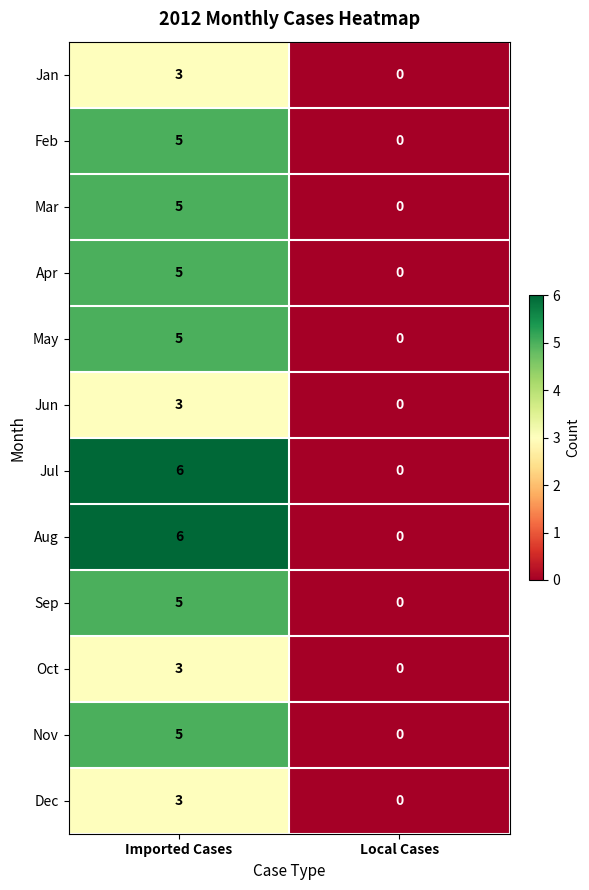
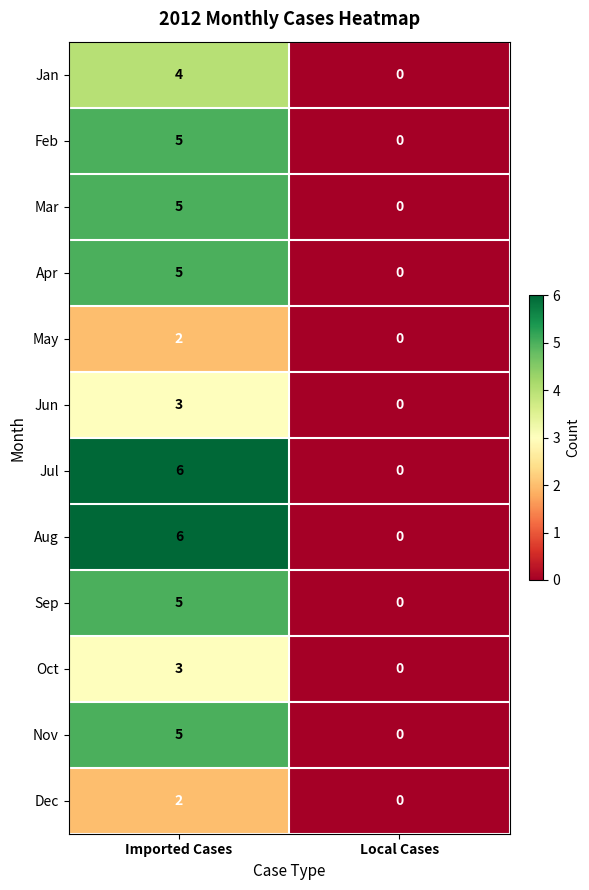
Jan, Imported Cases: 3 -> 4
May, Imported Cases: 5 -> 2
Dec, Imported Cases: 3 -> 2
